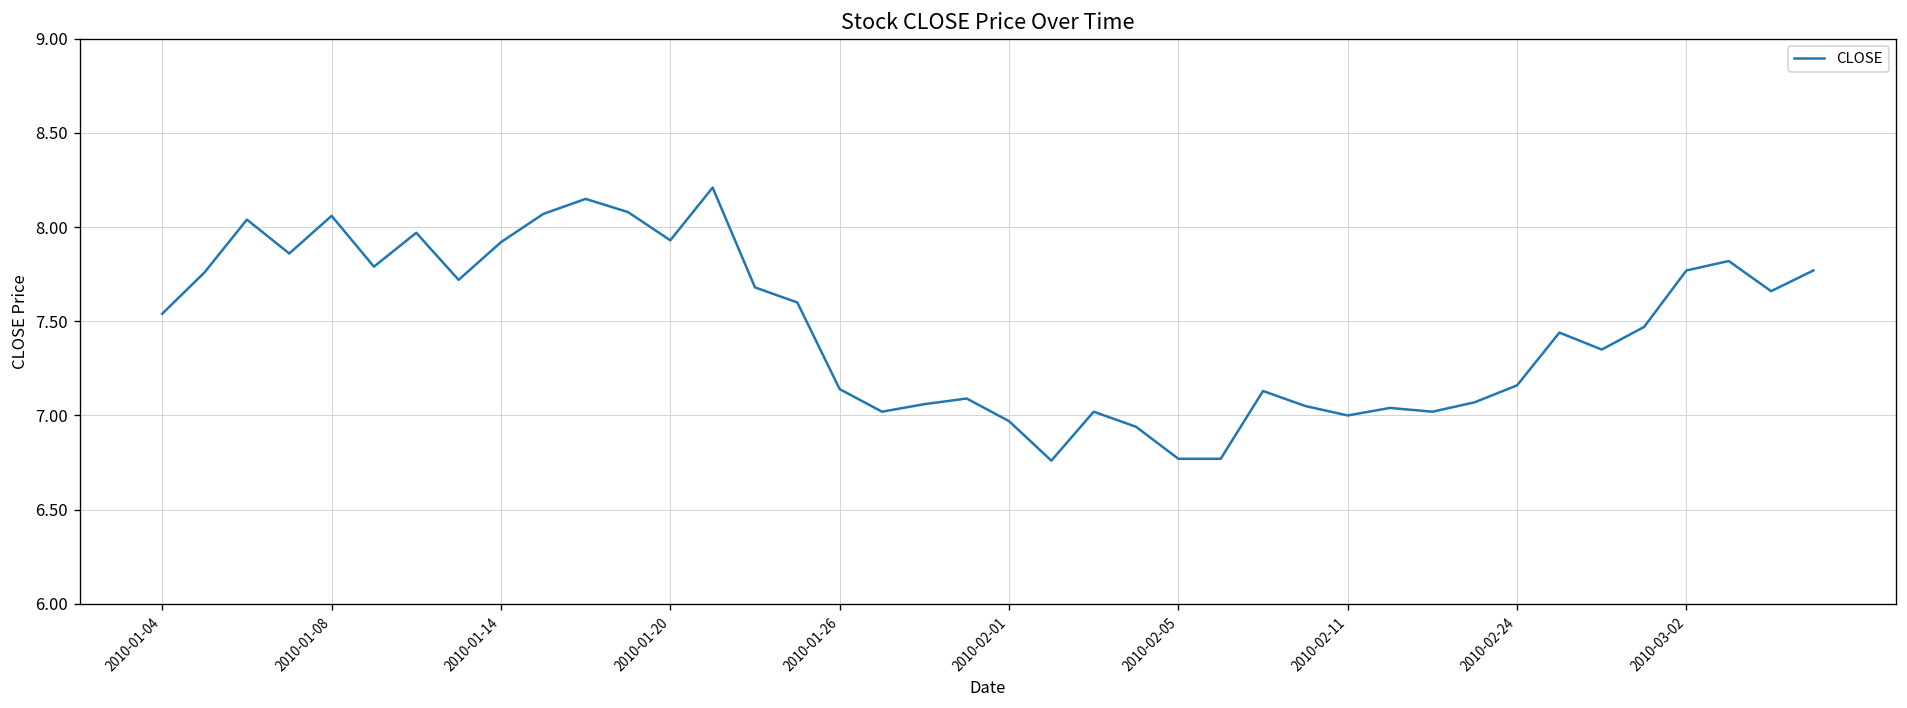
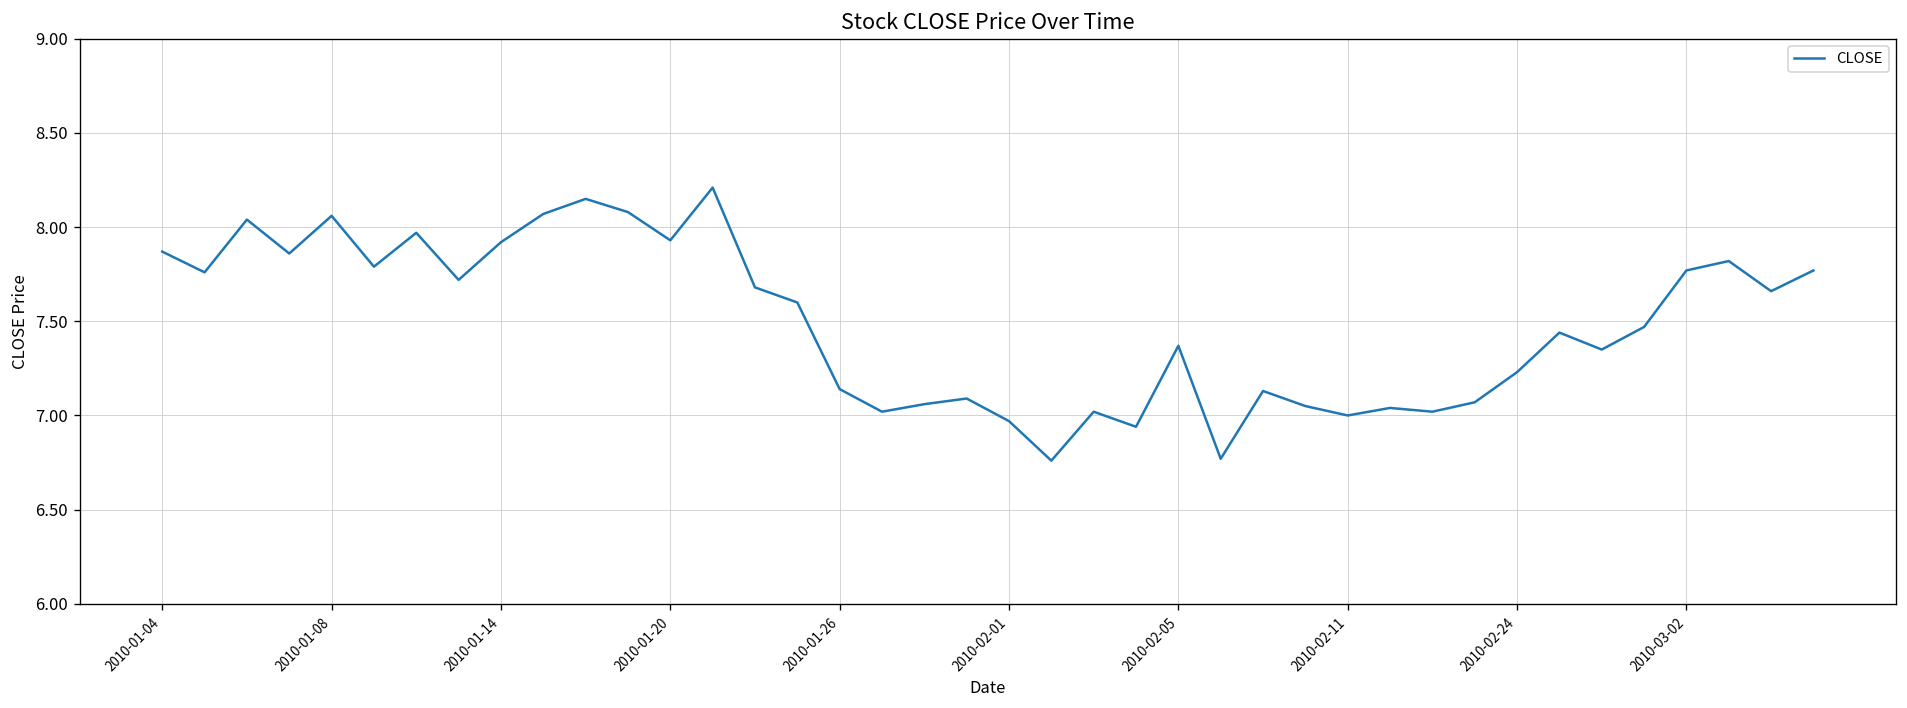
2010-01-04: 7.54 -> 7.87
2010-02-05: 6.77 -> 7.37
2010-02-24: 7.16 -> 7.23
